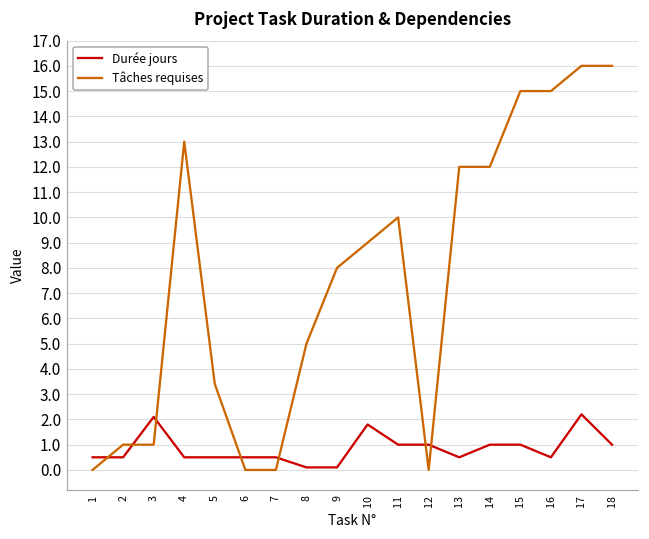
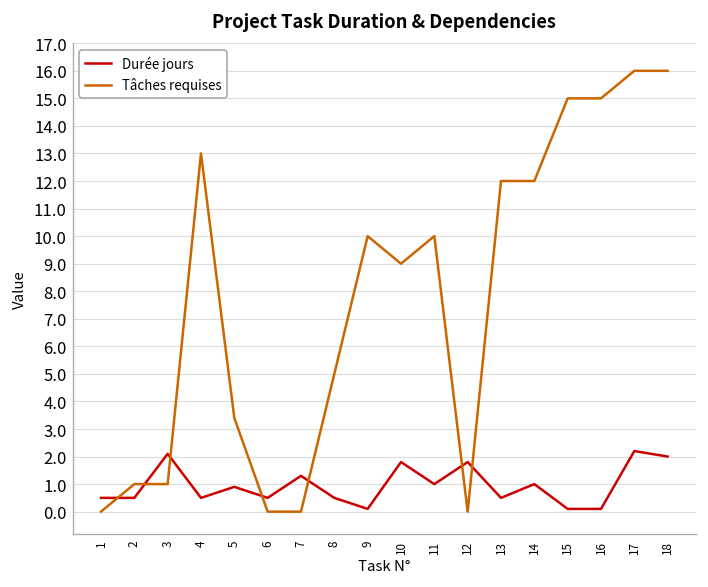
Durée jours, 5: 0.5 -> 0.9
Durée jours, 7: 0.5 -> 1.3
Durée jours, 8: 0.1 -> 0.5
Tâches requises, 9: 8 -> 10
Durée jours, 12: 1.0 -> 1.8
Durée jours, 15: 1.0 -> 0.1
Durée jours, 16: 0.5 -> 0.1
Durée jours, 18: 1 -> 2
